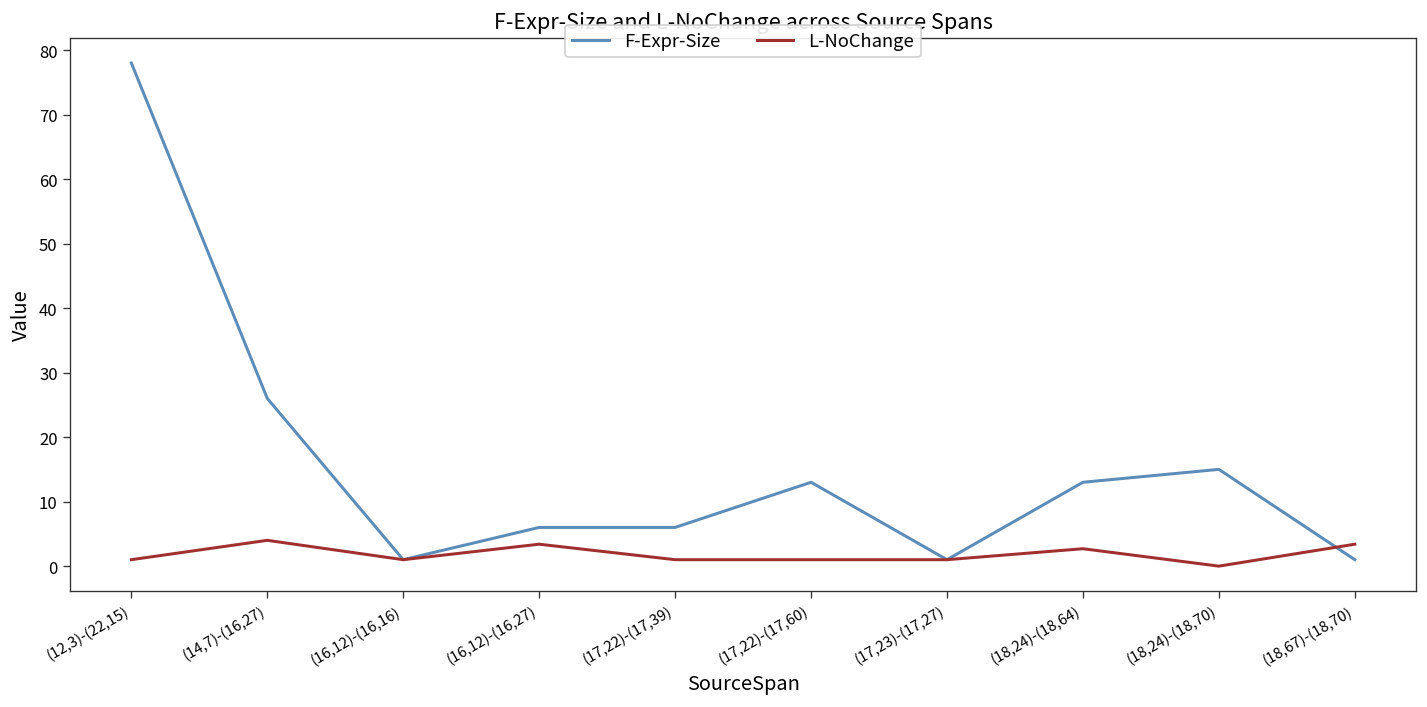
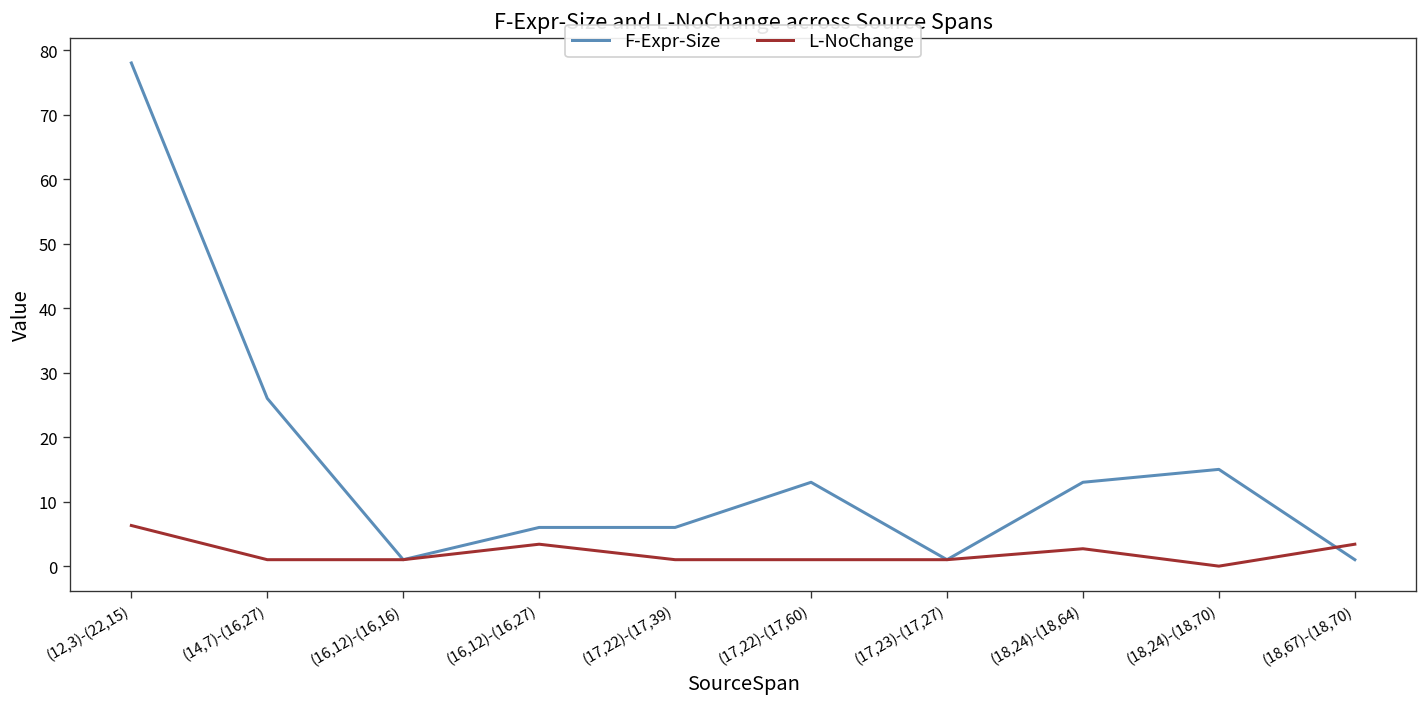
L-NoChange, (12,3)-(22,15): 1 -> 6
L-NoChange, (14,7)-(16,27): 4 -> 1
